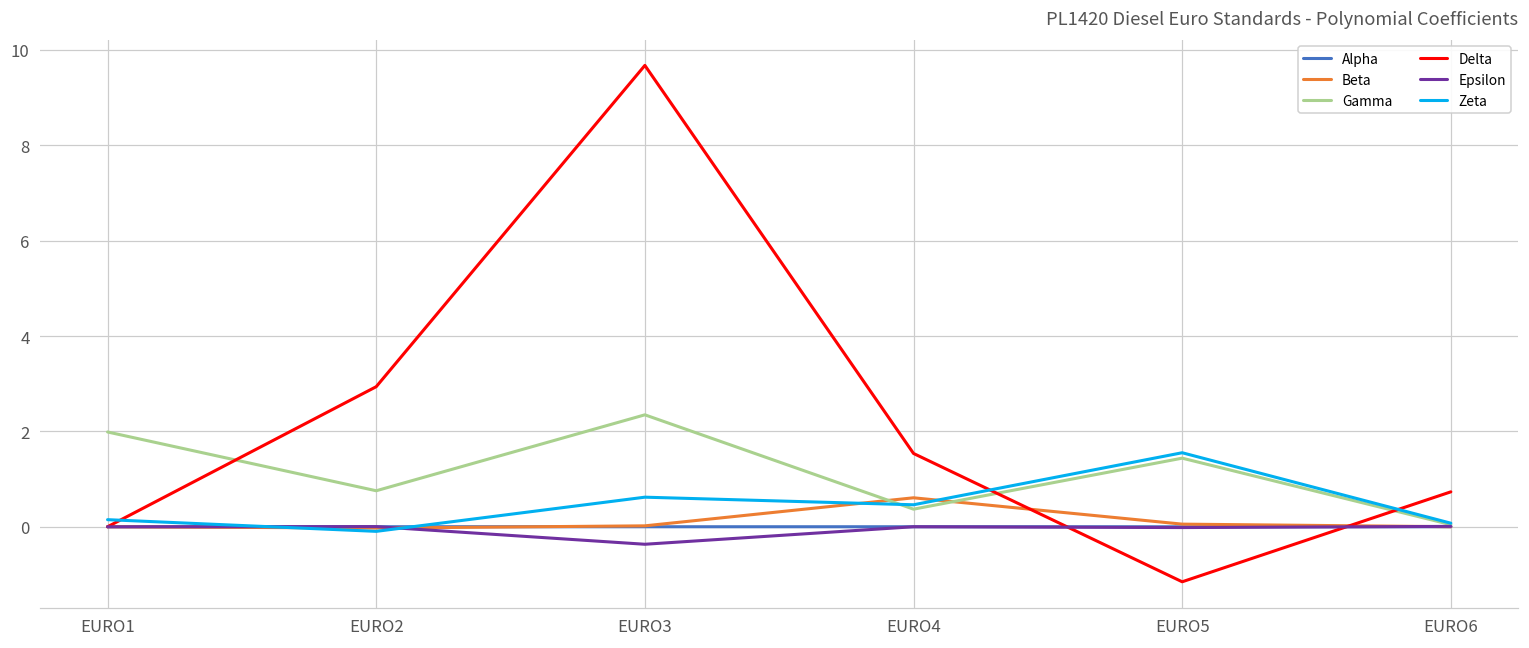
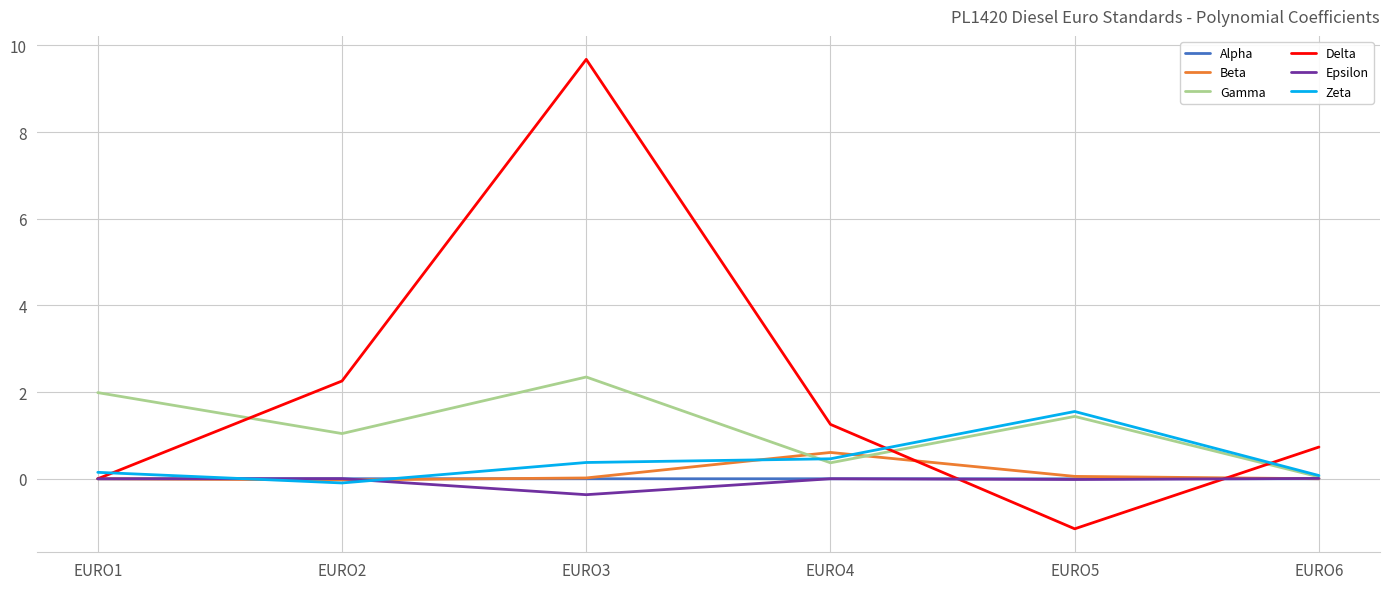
Gamma, EURO2: 0.8 -> 1.0
Delta, EURO2: 2.9 -> 2.3
Zeta, EURO3: 0.6 -> 0.4
Delta, EURO4: 1.5 -> 1.3
